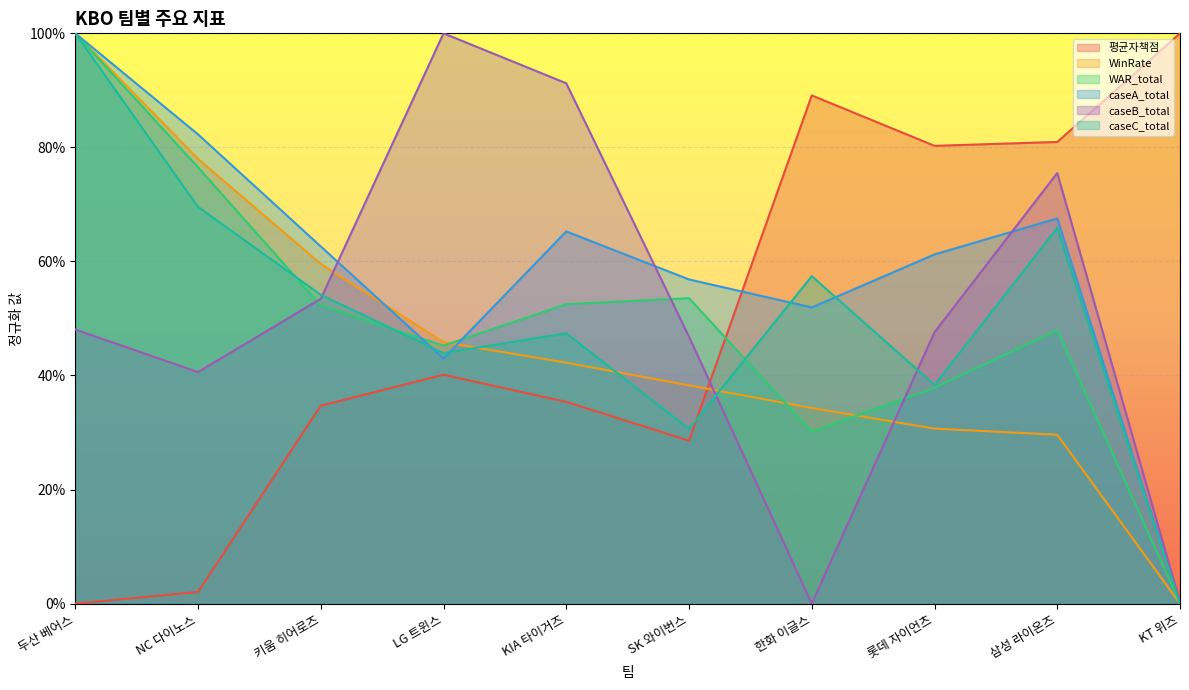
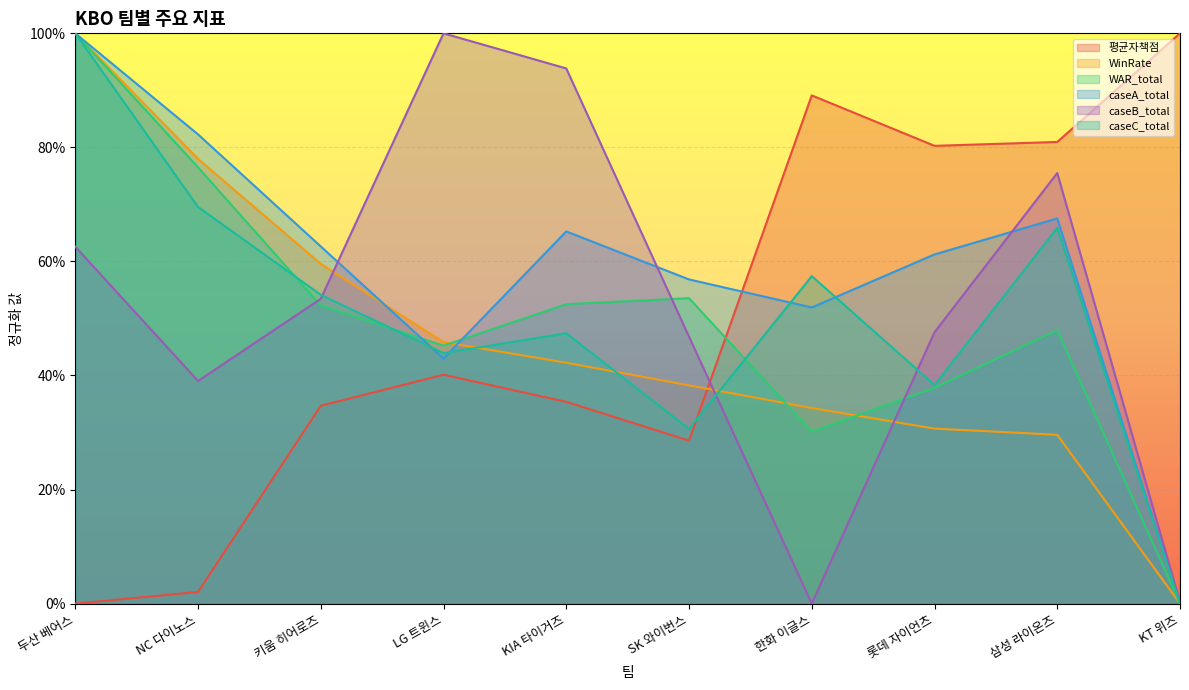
caseB_total, 두산 베어스: 48% -> 63%
caseB_total, NC 다이노스: 41% -> 39%
caseB_total, KIA 타이거즈: 91% -> 94%
